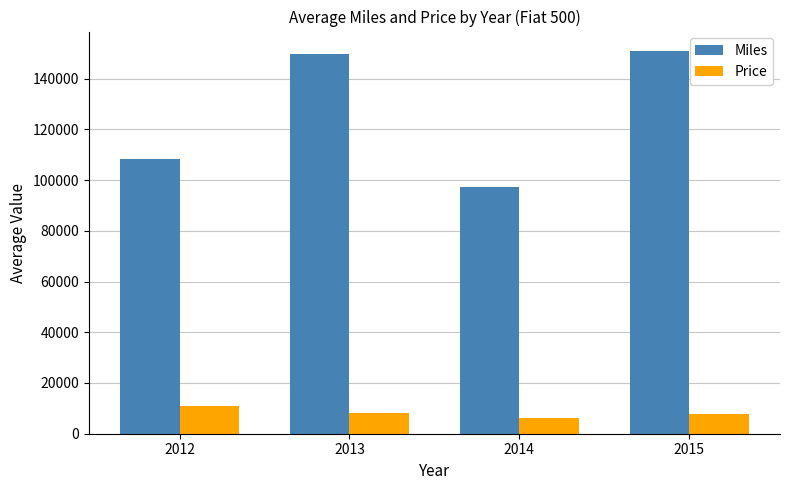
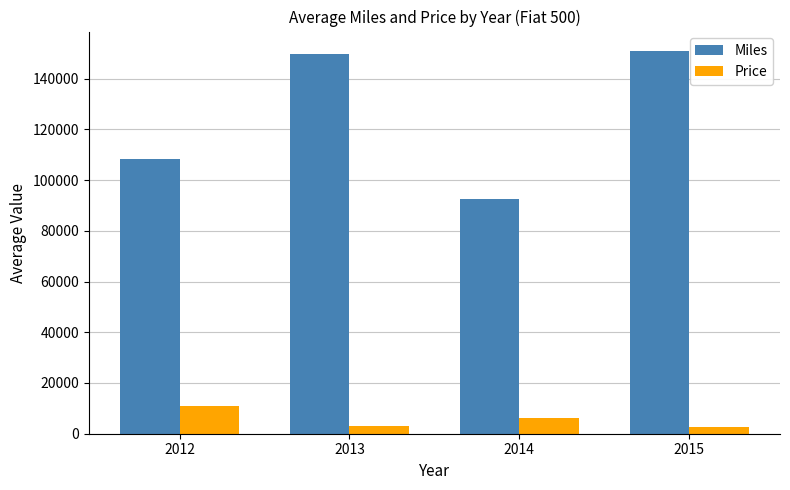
Price, 2013: 8000 -> 3000
Miles, 2014: 97000 -> 93000
Price, 2015: 8000 -> 3000
